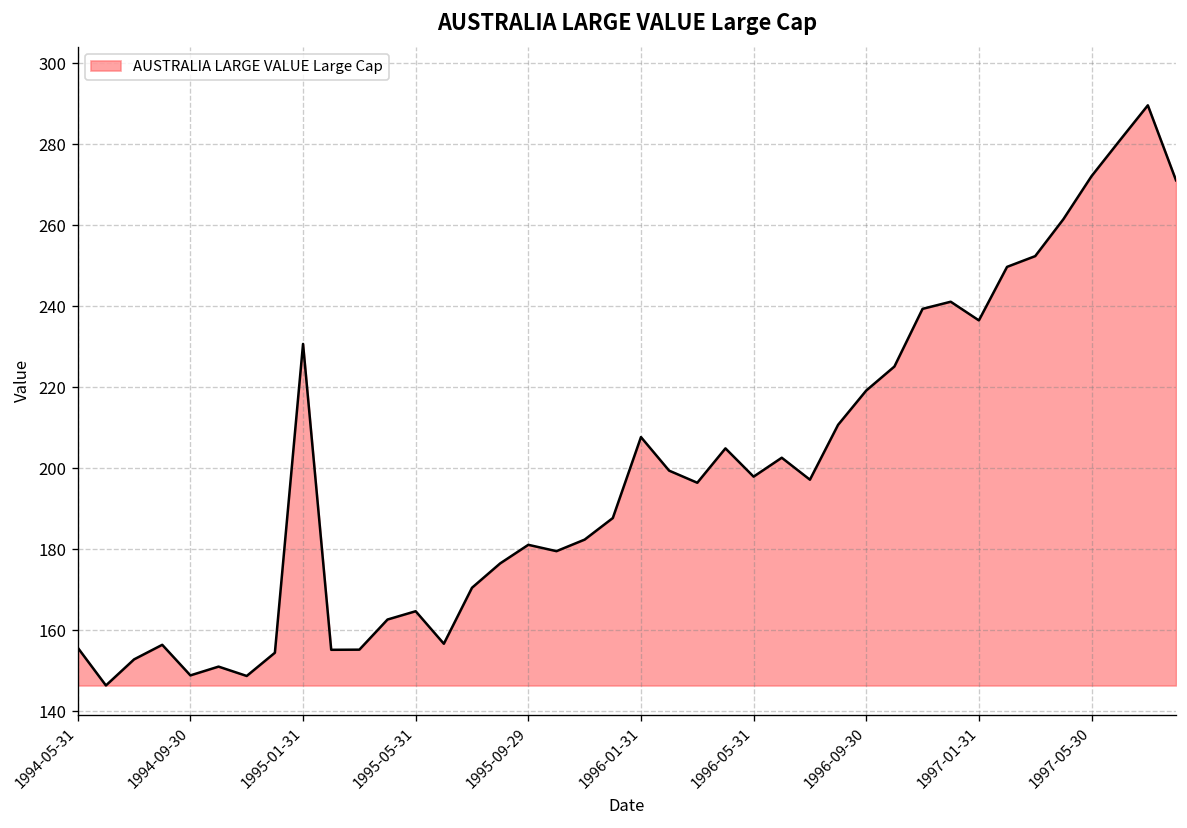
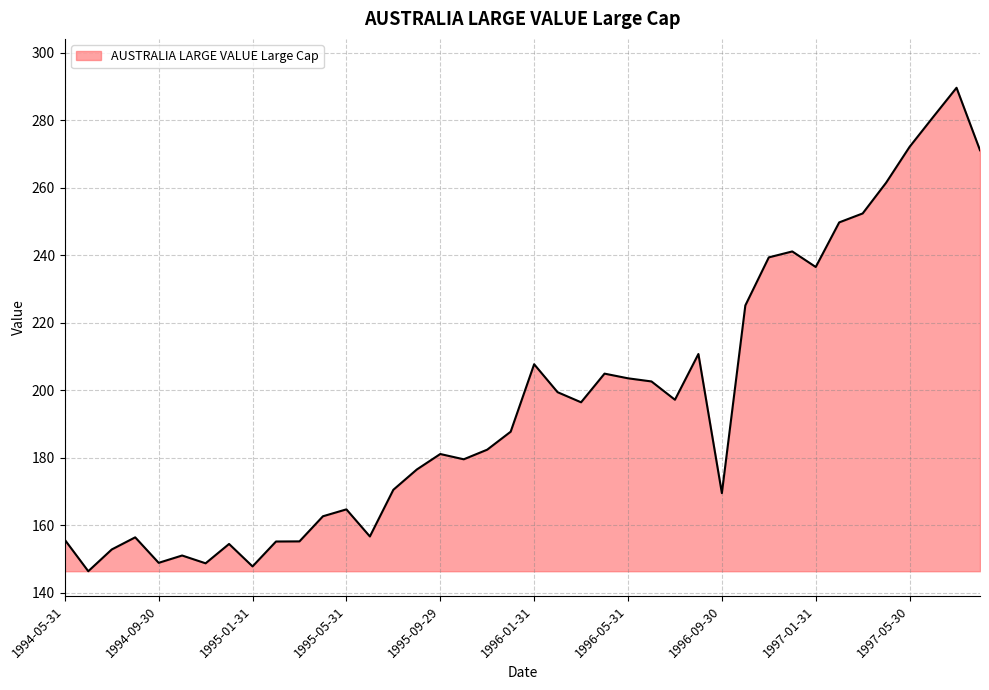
1995-01-31: 231 -> 148
1996-05-31: 198 -> 204
1996-09-30: 219 -> 170
